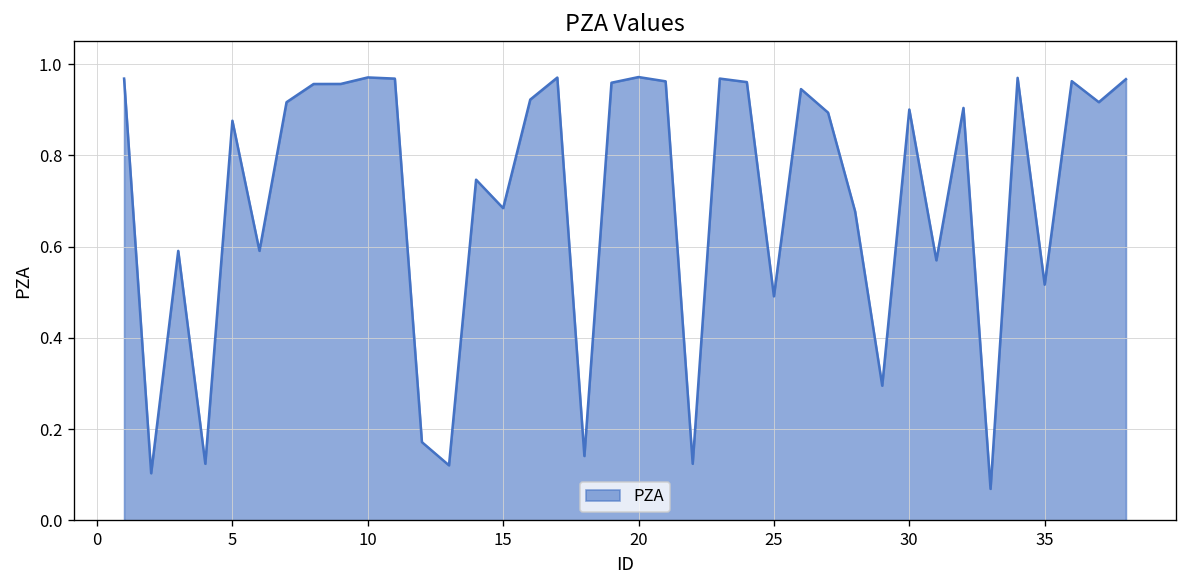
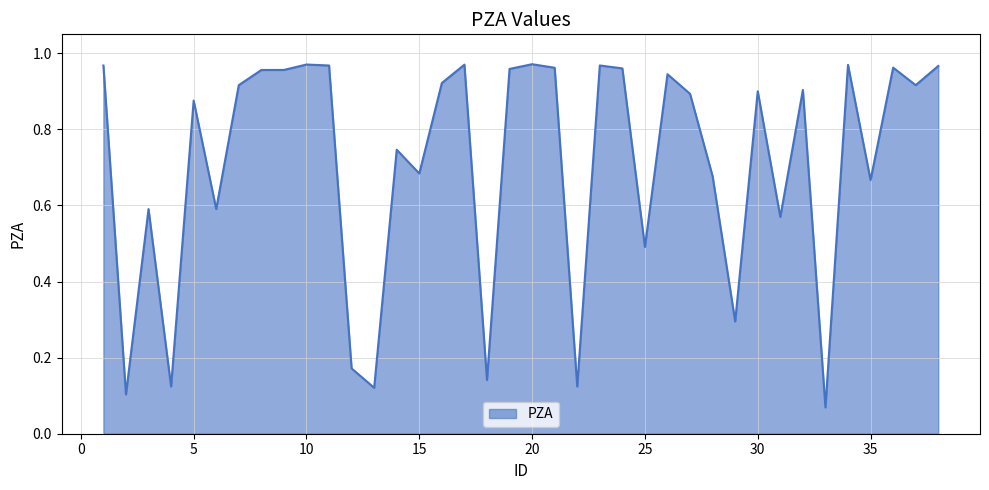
35: 0.52 -> 0.67
